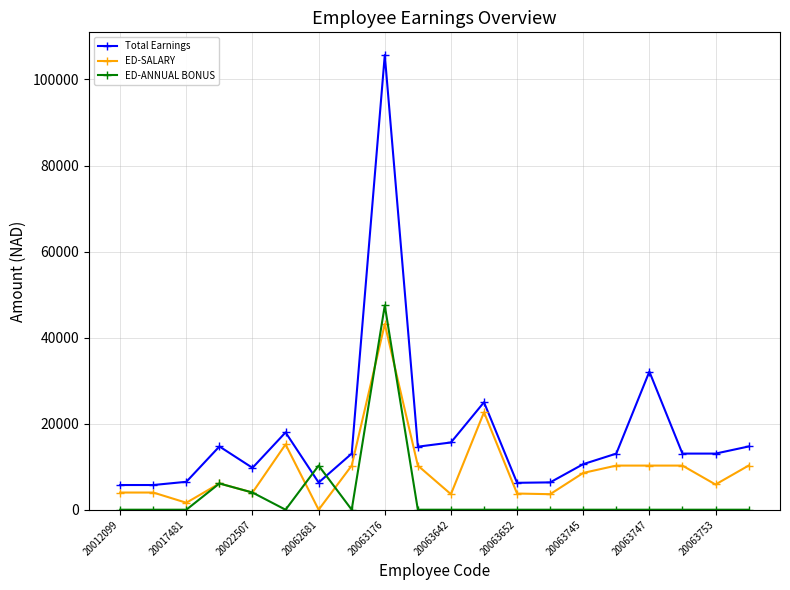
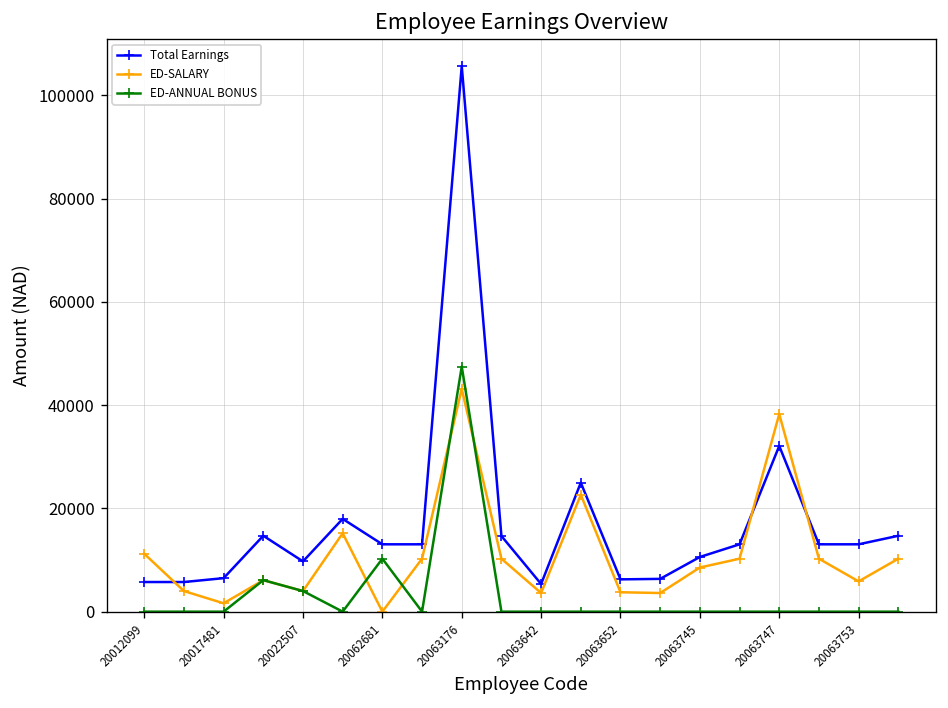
ED-SALARY, 20012099: 4000 -> 11000
Total Earnings, 20062681: 6000 -> 13000
Total Earnings, 20063642: 16000 -> 5000
ED-SALARY, 20063747: 10000 -> 38000
